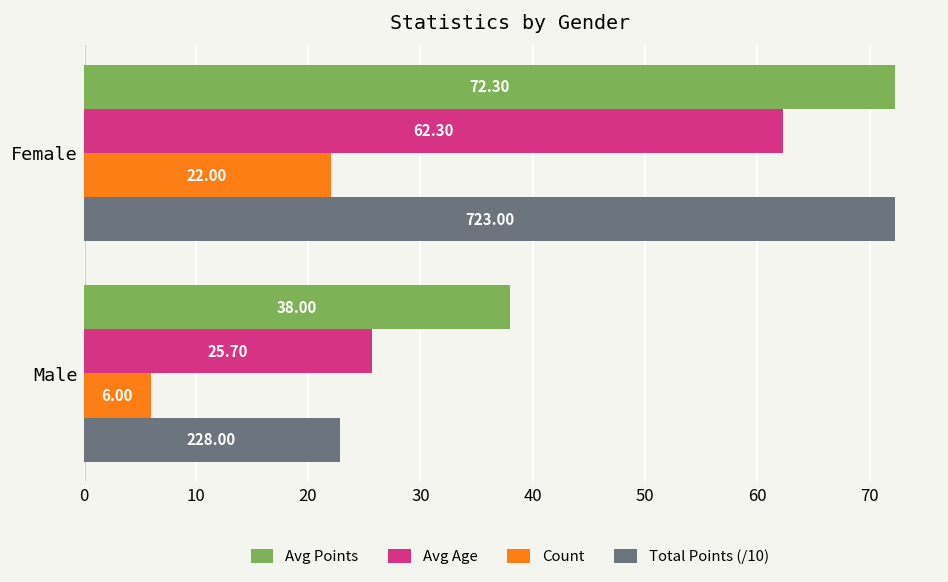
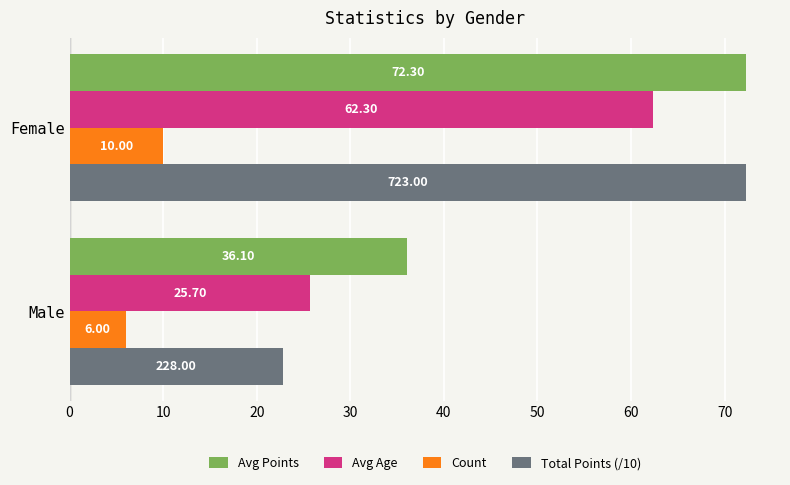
Count, Female: 22.00 -> 10.00
Avg Points, Male: 38.00 -> 36.10
